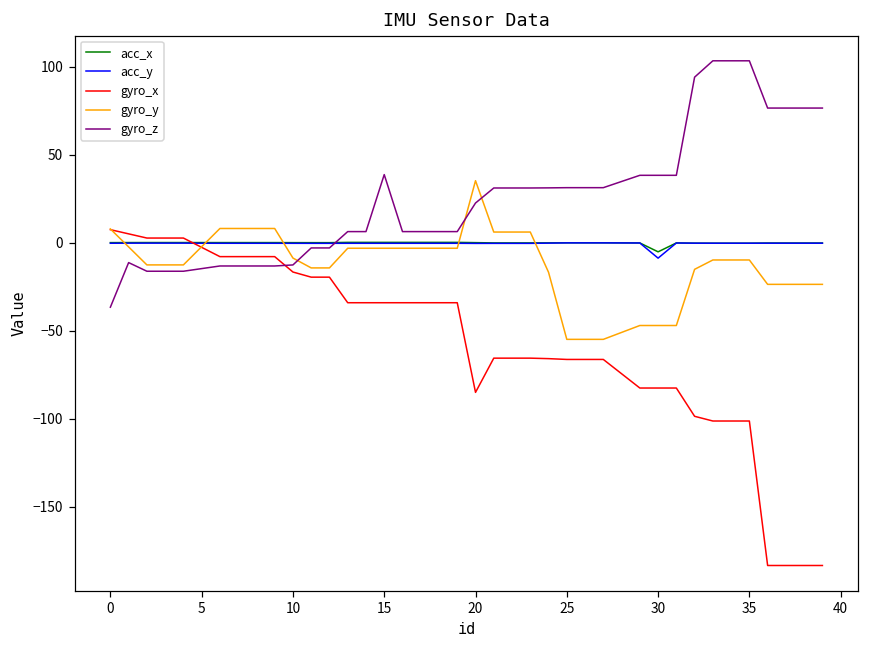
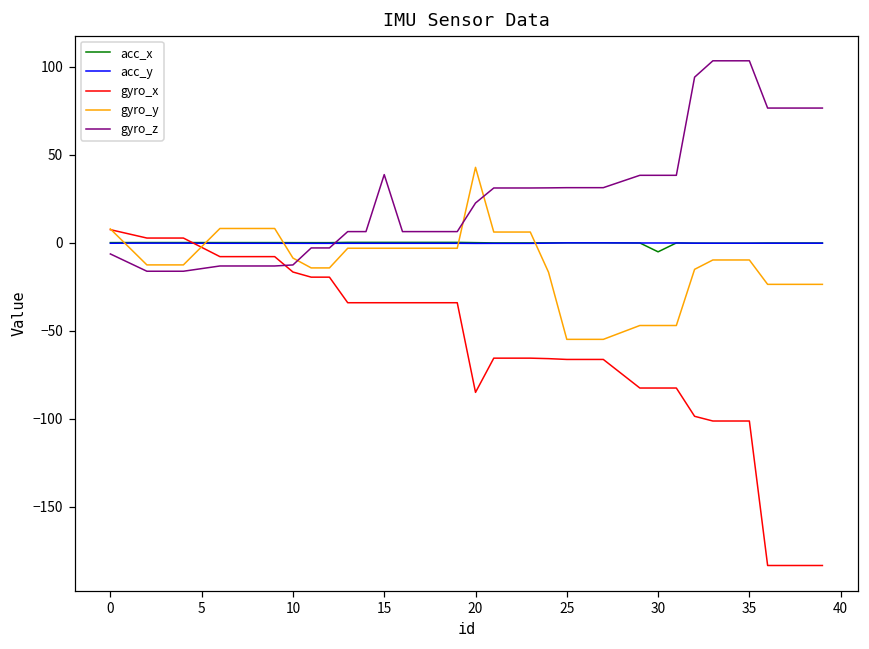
gyro_z, 0: -37 -> -6
gyro_y, 20: 35 -> 43
acc_y, 30: -9 -> 0
